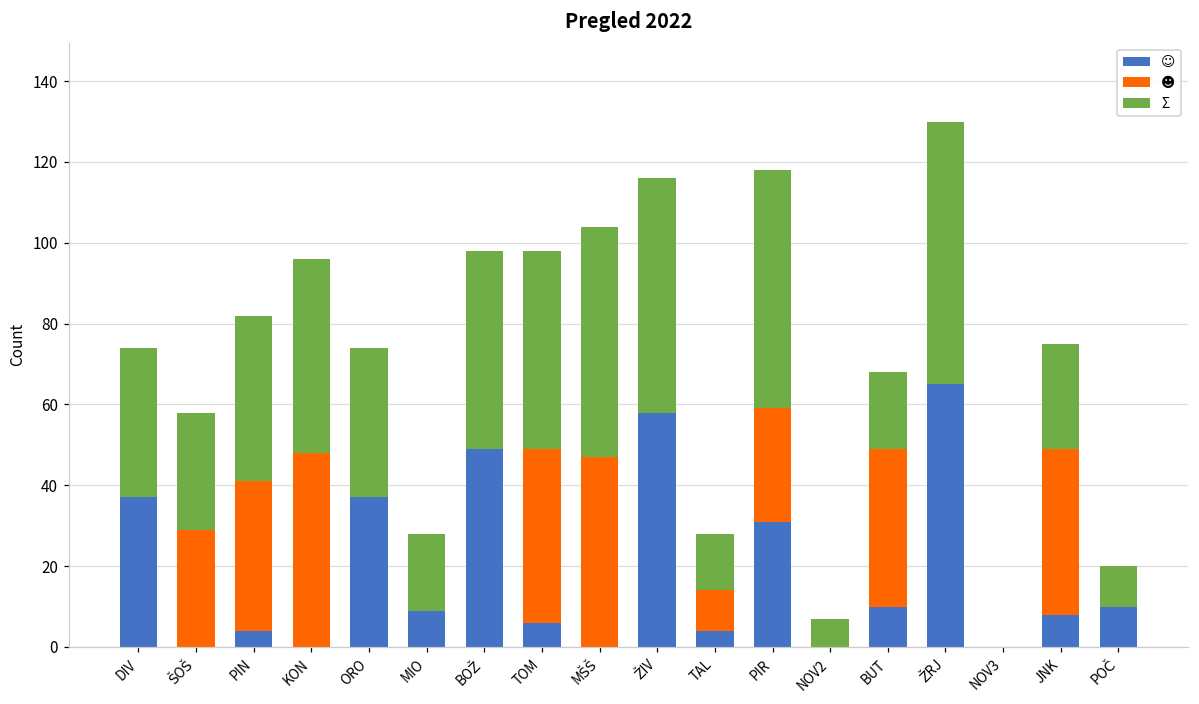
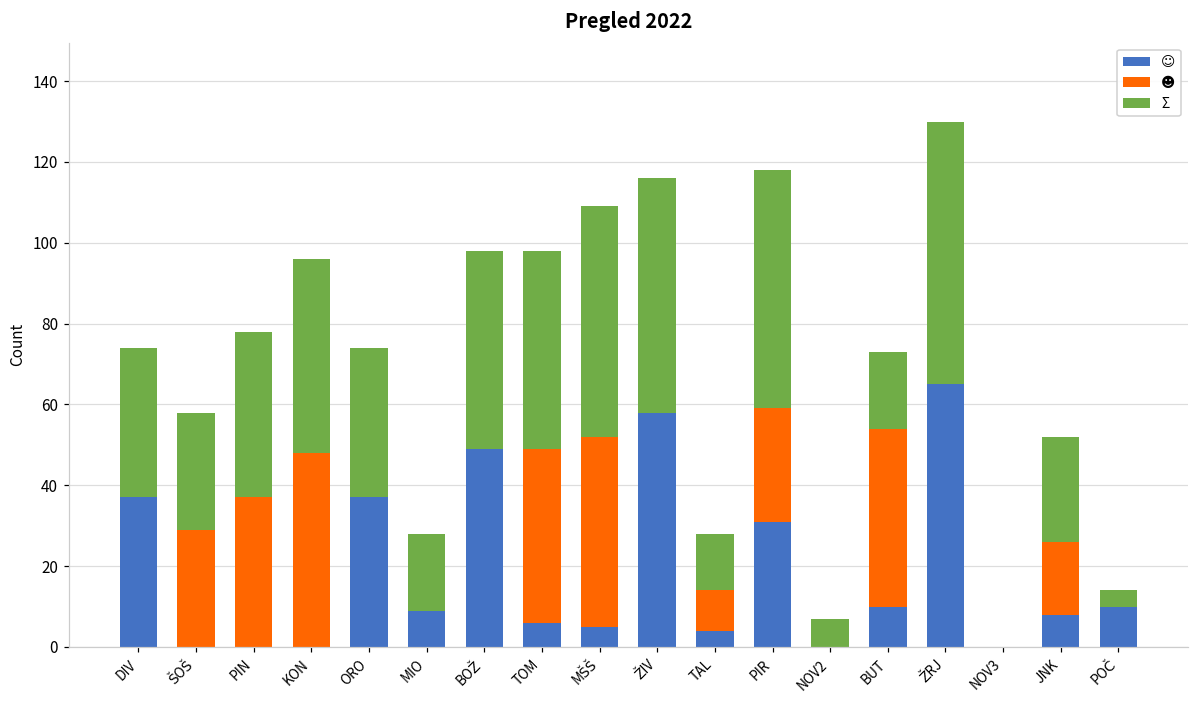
☺, PIN: 4 -> 0
☺, MŠŠ: 0 -> 5
☻, BUT: 39 -> 44
☻, JNK: 41 -> 18
Σ, POČ: 10 -> 4
